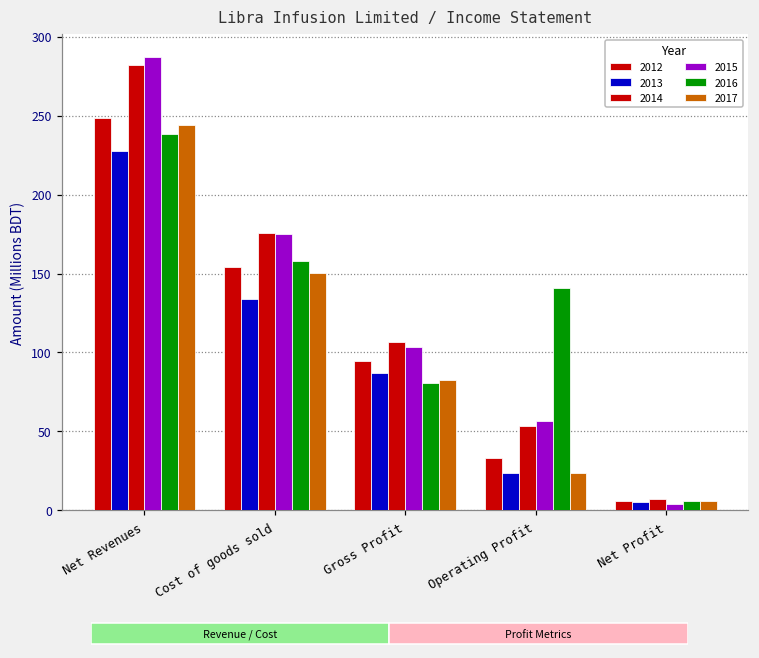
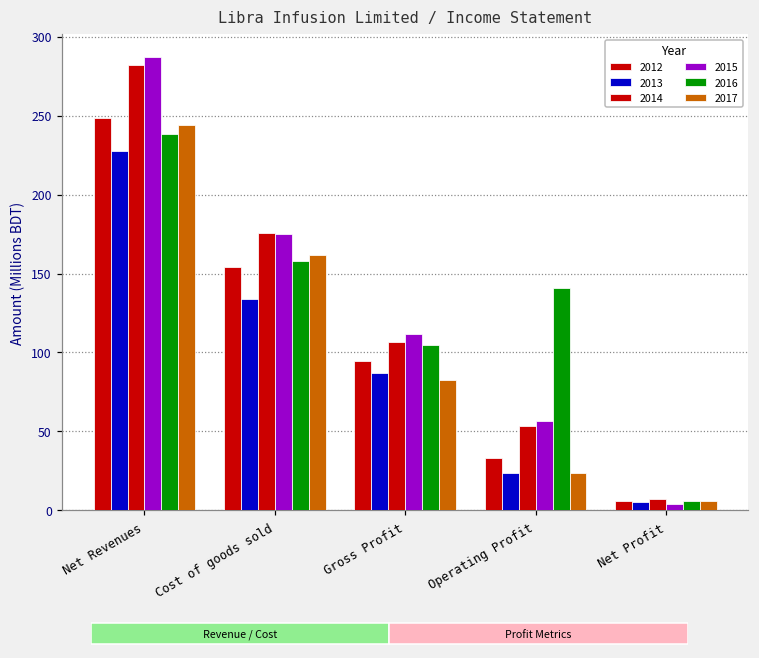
2017, Cost of goods sold: 150 -> 161
2015, Gross Profit: 103 -> 112
2016, Gross Profit: 80 -> 105
